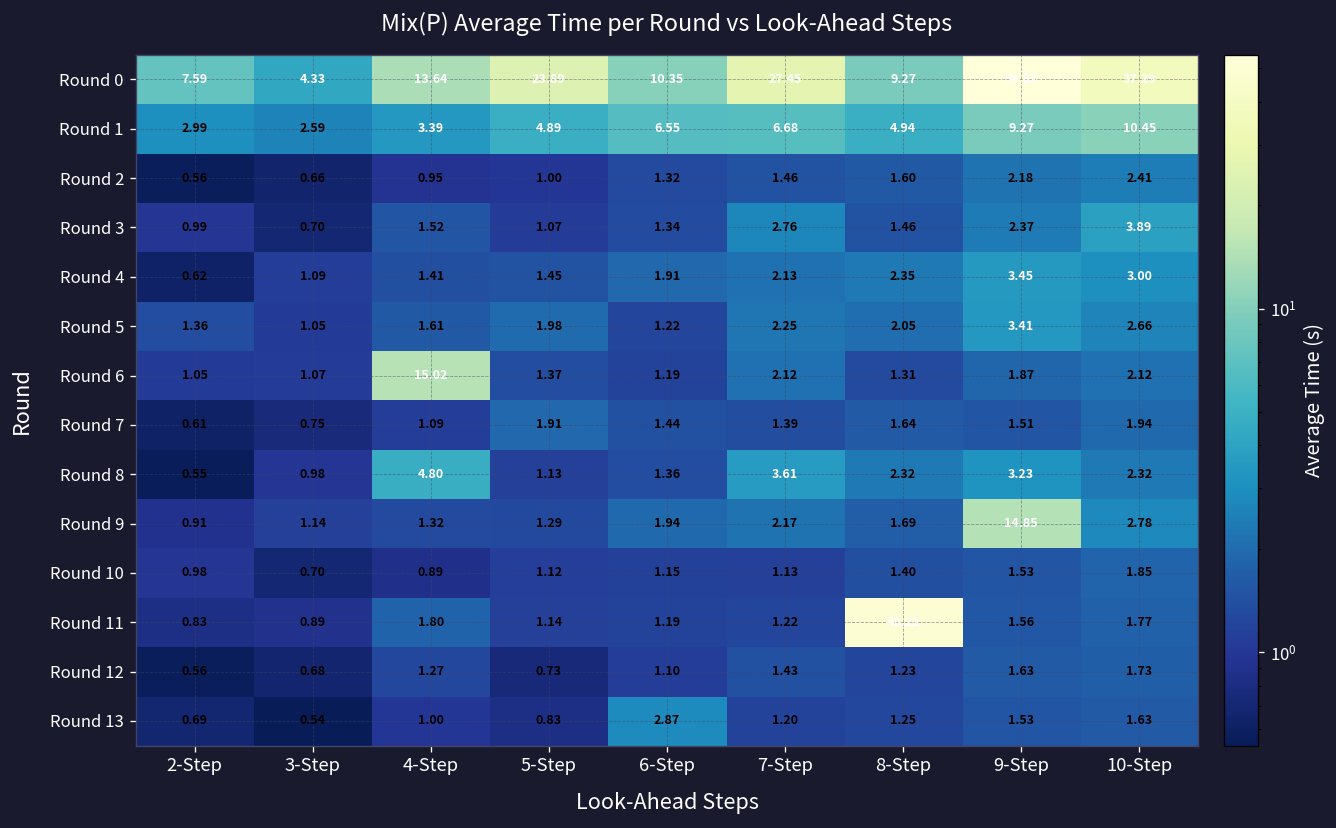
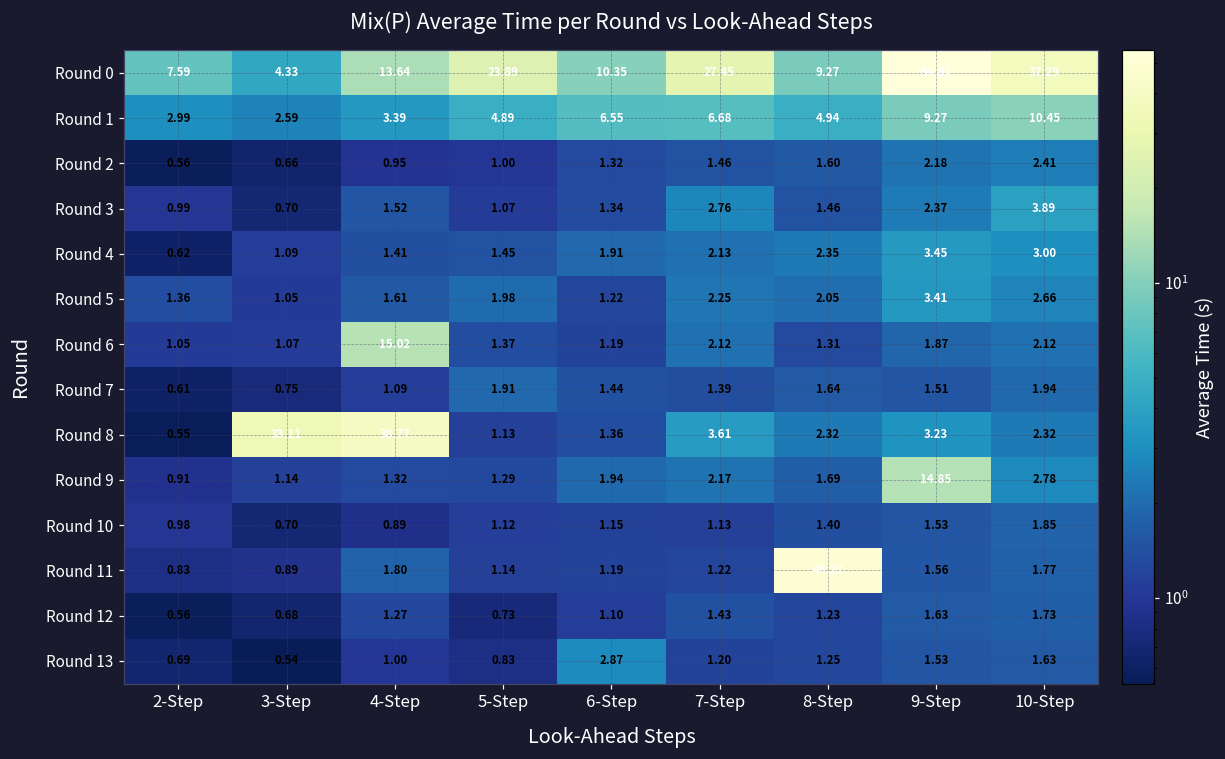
Round 8, 3-Step: 0.98 -> 33.11
Round 8, 4-Step: 4.80 -> 38.77
